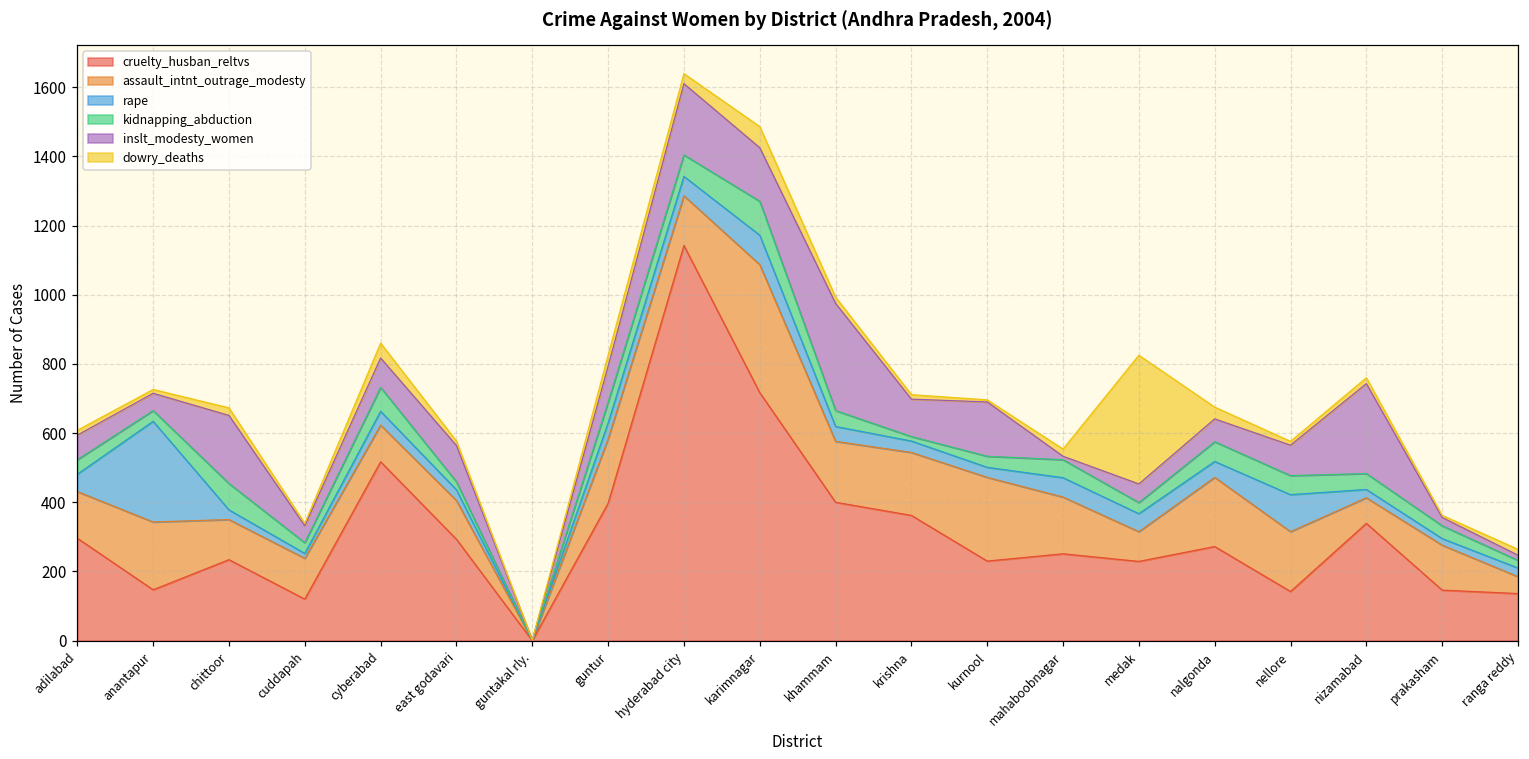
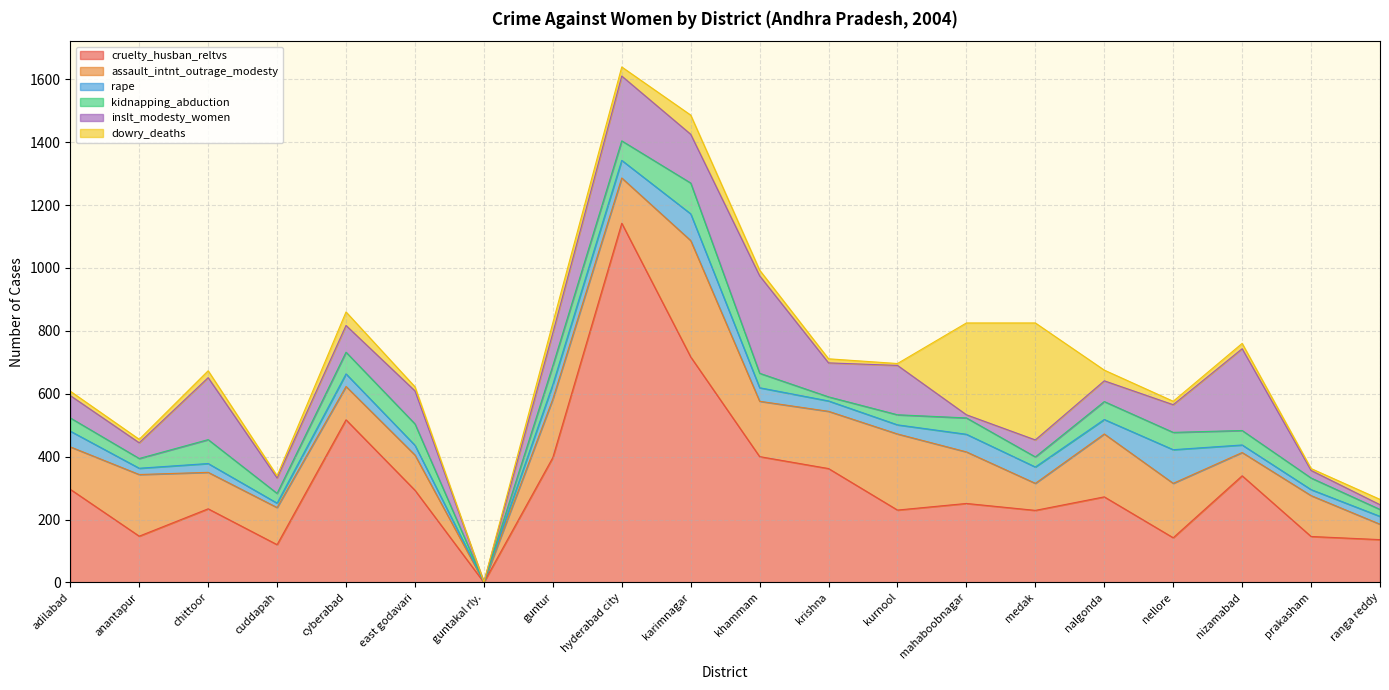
rape, anantapur: 290 -> 20
kidnapping_abduction, east godavari: 20 -> 70
dowry_deaths, mahaboobnagar: 20 -> 290
